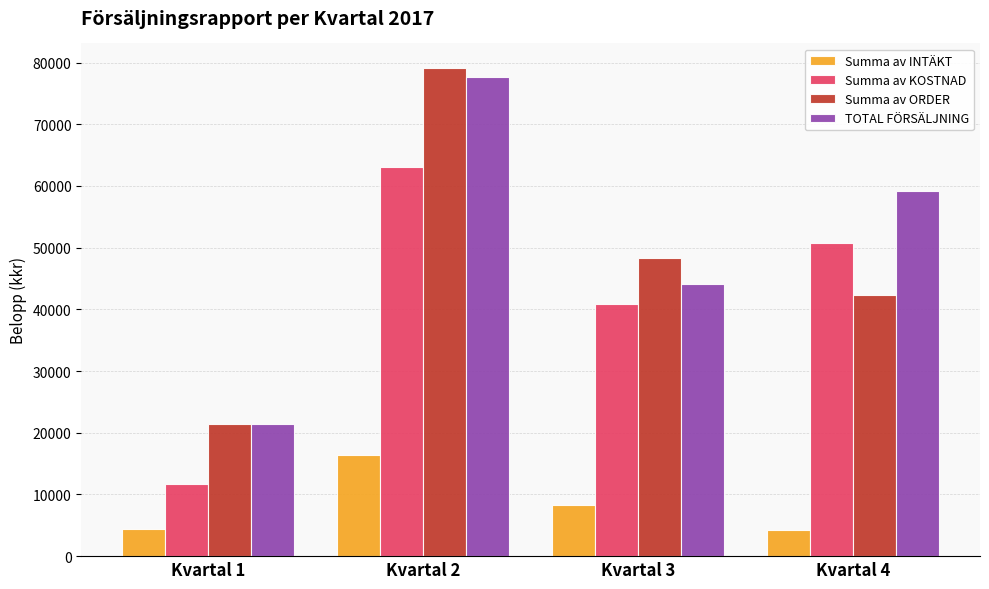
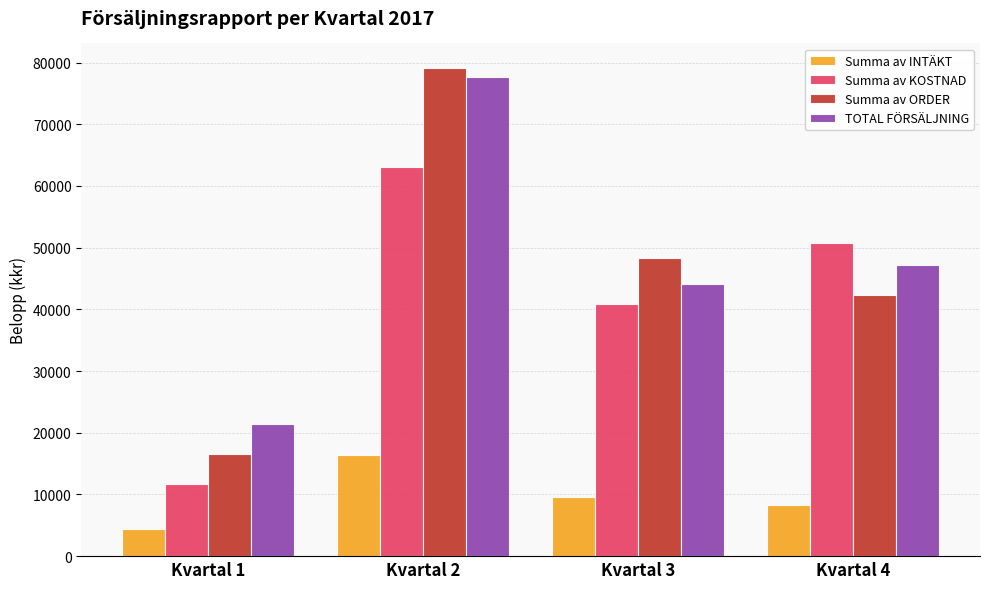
Summa av ORDER, Kvartal 1: 21000 -> 16000
Summa av INTÄKT, Kvartal 3: 8000 -> 10000
Summa av INTÄKT, Kvartal 4: 4000 -> 8000
TOTAL FÖRSÄLJNING, Kvartal 4: 59000 -> 47000
